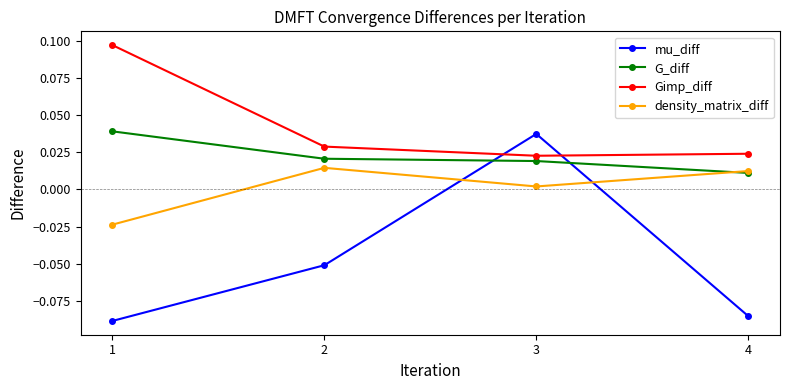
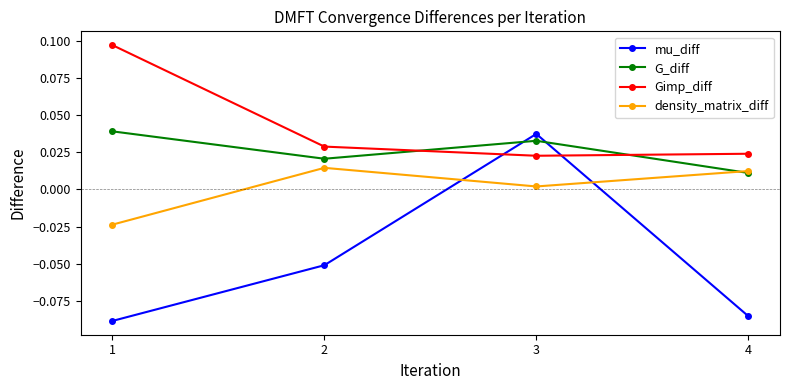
G_diff, 3: 0.019 -> 0.033
